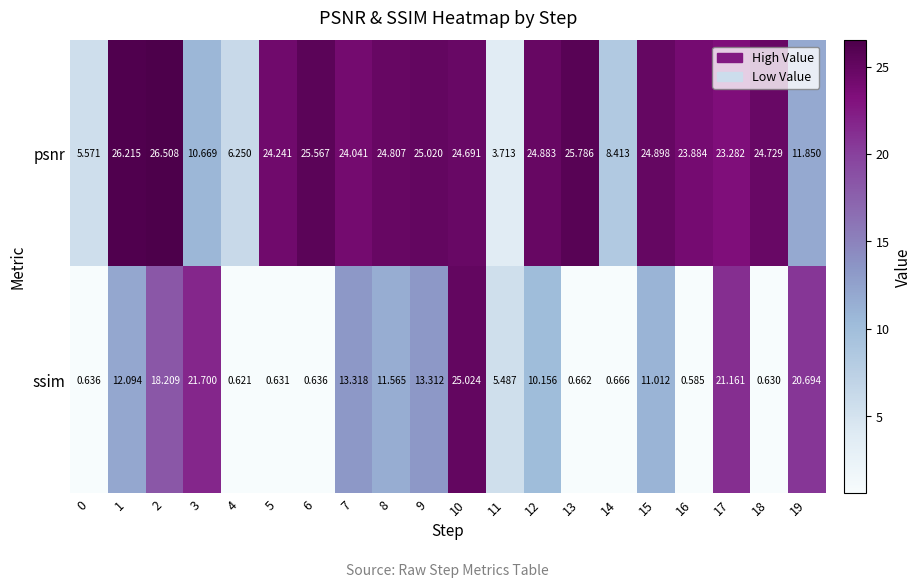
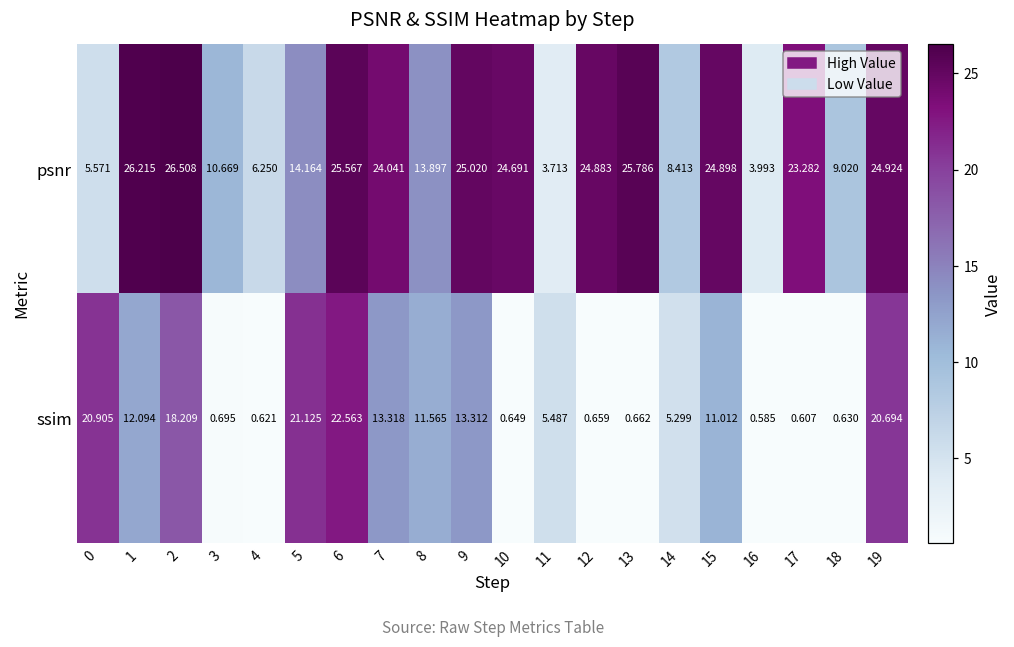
psnr, 5: 24.241 -> 14.164
psnr, 8: 24.807 -> 13.897
psnr, 16: 23.884 -> 3.993
psnr, 18: 24.729 -> 9.020
psnr, 19: 11.850 -> 24.924
ssim, 0: 0.636 -> 20.905
ssim, 3: 21.700 -> 0.695
ssim, 5: 0.631 -> 21.125
ssim, 6: 0.636 -> 22.563
ssim, 10: 25.024 -> 0.649
ssim, 12: 10.156 -> 0.659
ssim, 14: 0.666 -> 5.299
ssim, 17: 21.161 -> 0.607
